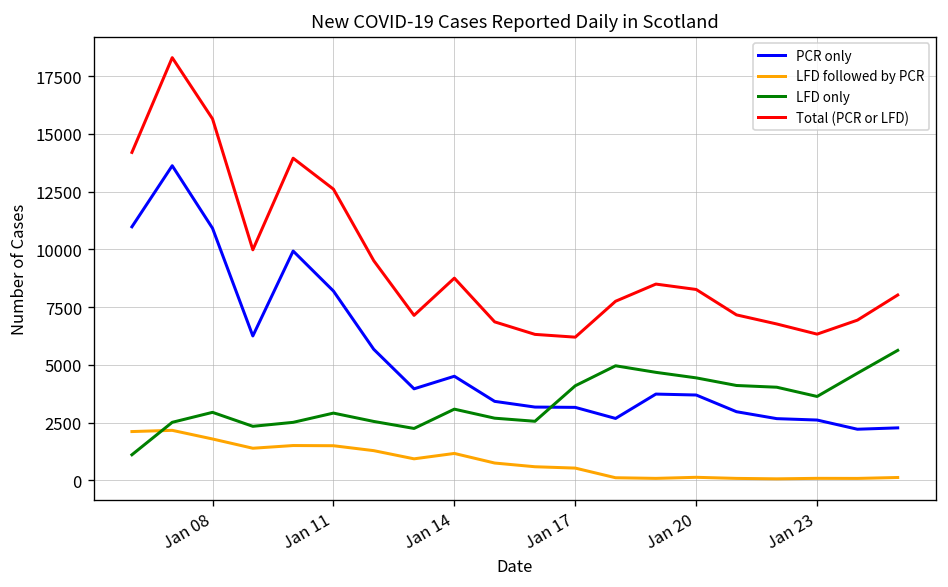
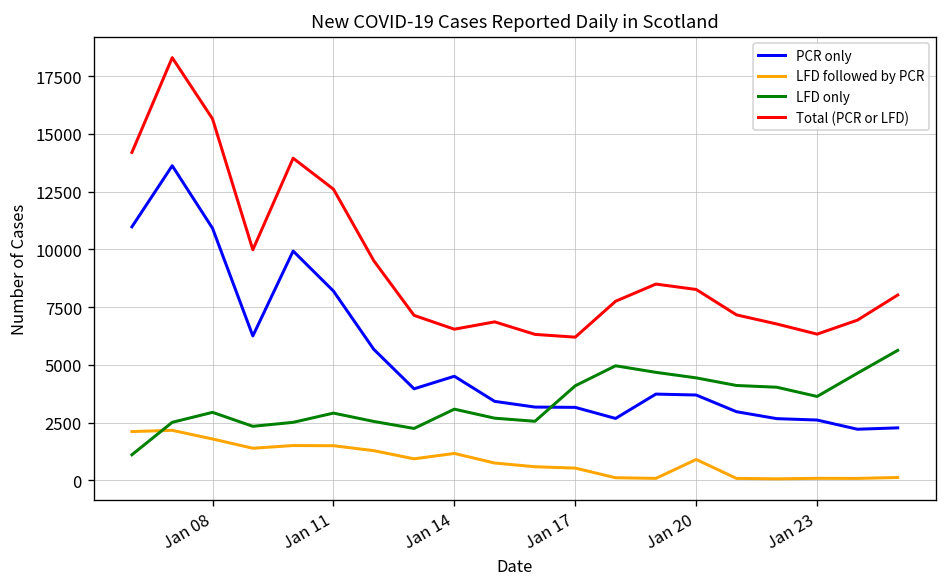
Total (PCR or LFD), Jan 14: 8800 -> 6500
LFD followed by PCR, Jan 20: 100 -> 900
